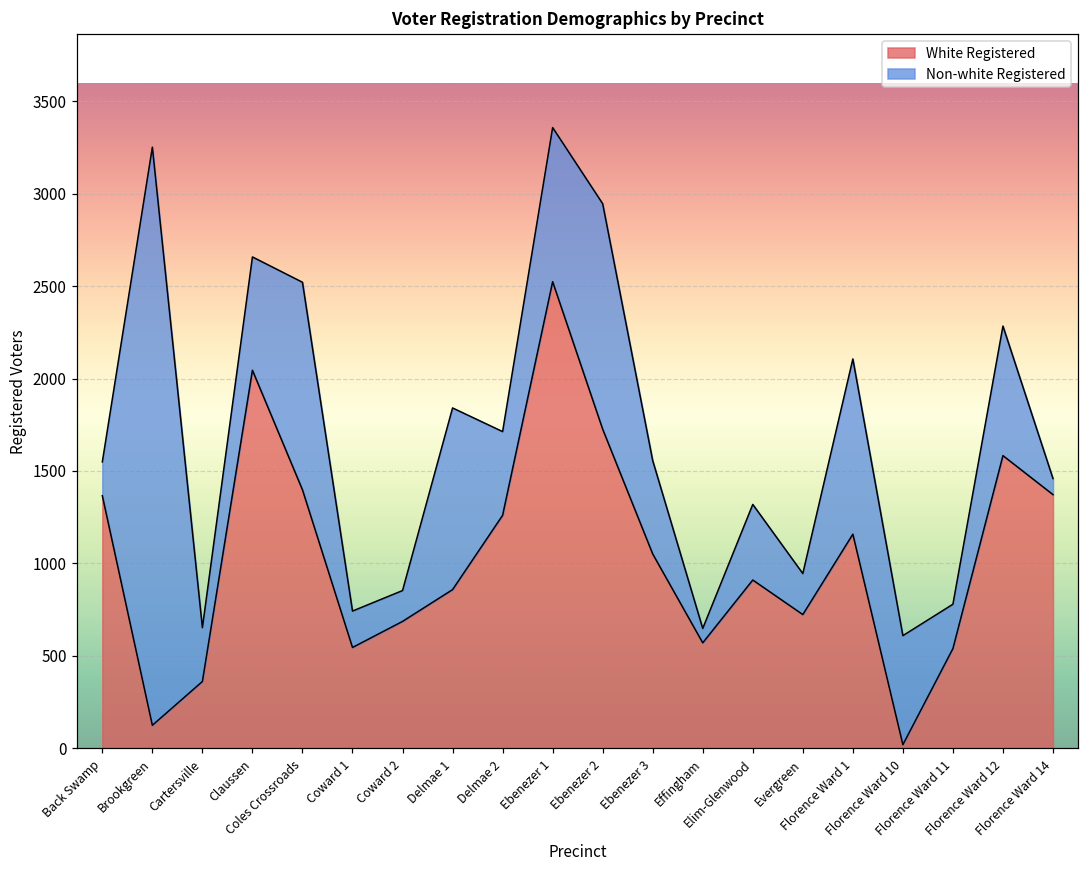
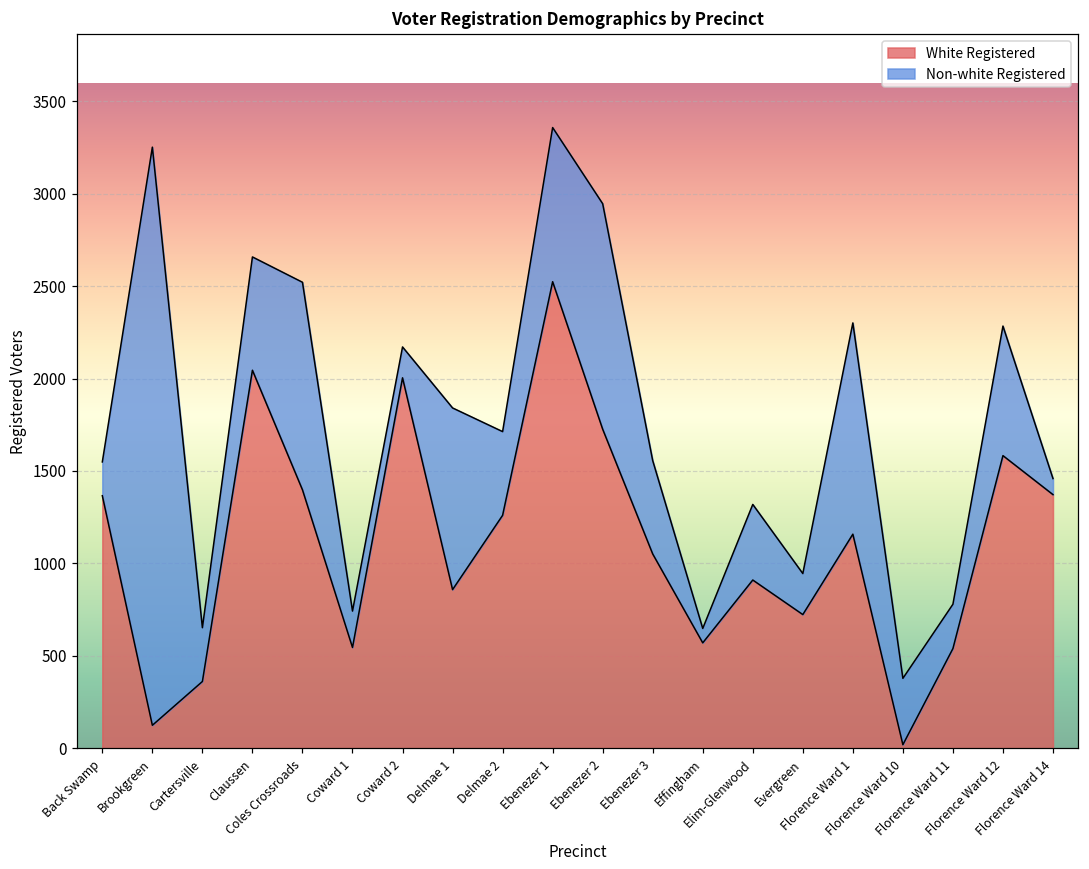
White Registered, Coward 2: 690 -> 2000
Non-white Registered, Florence Ward 1: 950 -> 1140
Non-white Registered, Florence Ward 10: 590 -> 360
